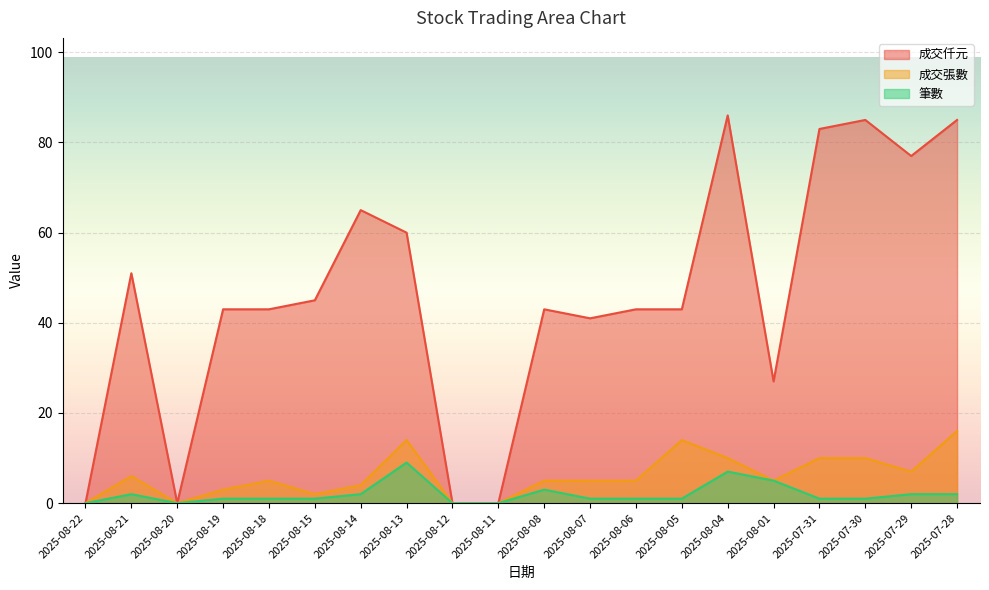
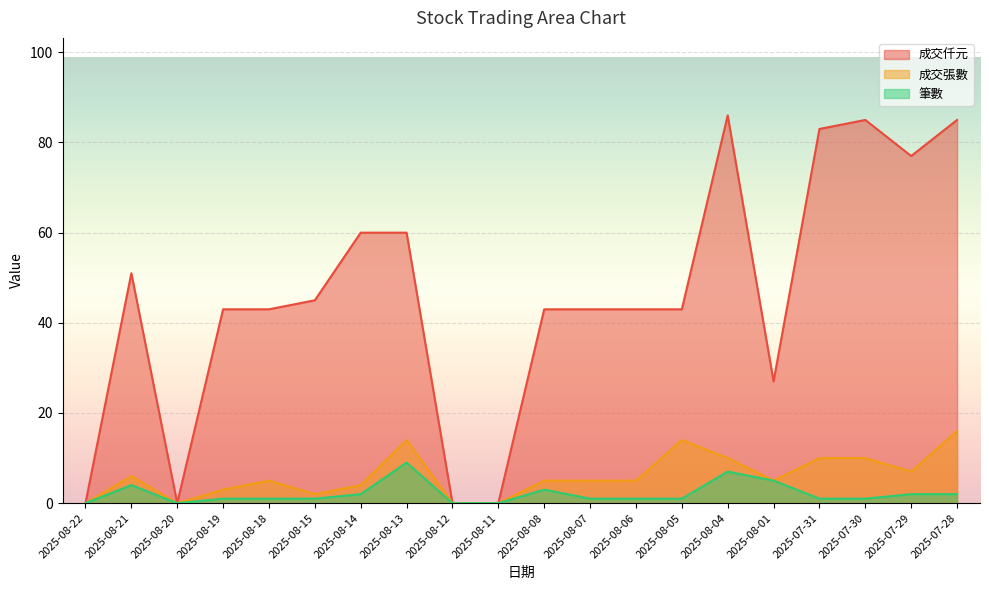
筆數, 2025-08-21: 2 -> 4
成交仟元, 2025-08-14: 65 -> 60
成交仟元, 2025-08-07: 41 -> 43
